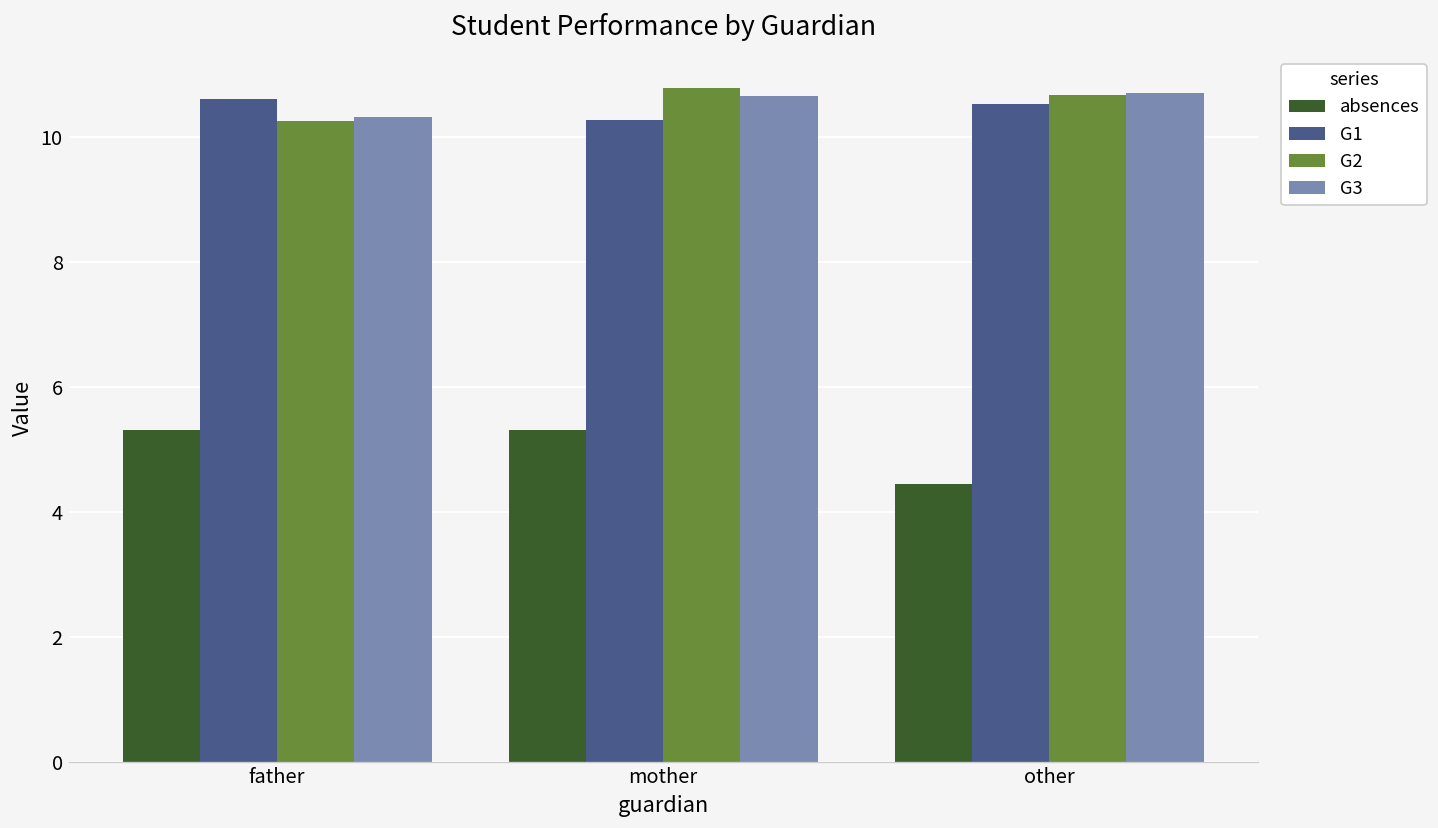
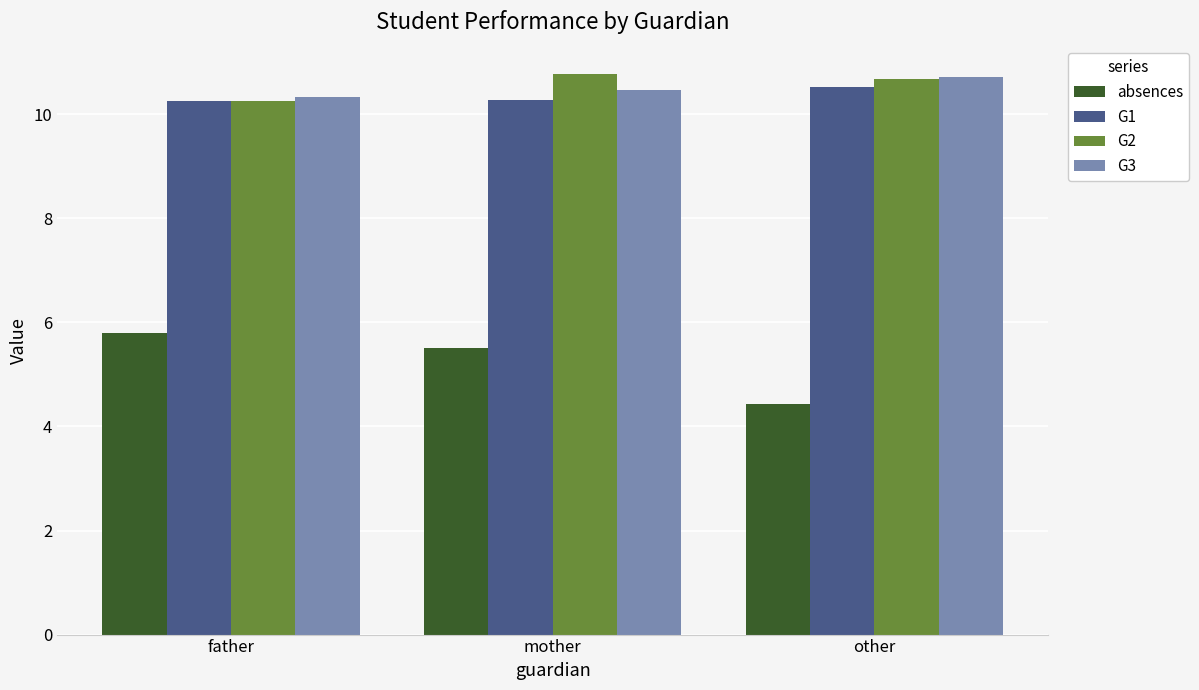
absences, father: 5.3 -> 5.8
G1, father: 10.6 -> 10.3
absences, mother: 5.3 -> 5.5
G3, mother: 10.7 -> 10.5
